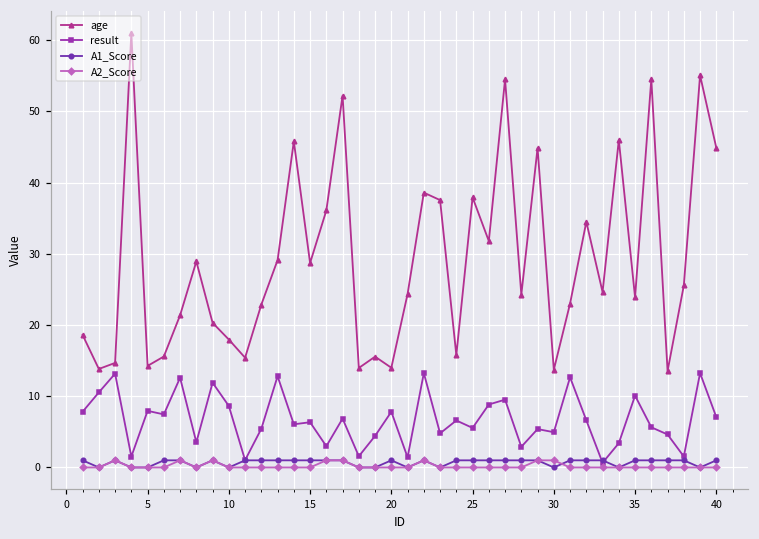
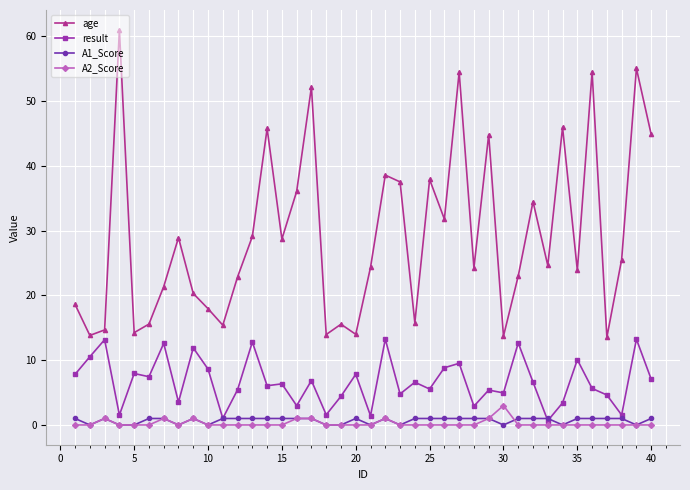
A2_Score, 30: 1 -> 3
